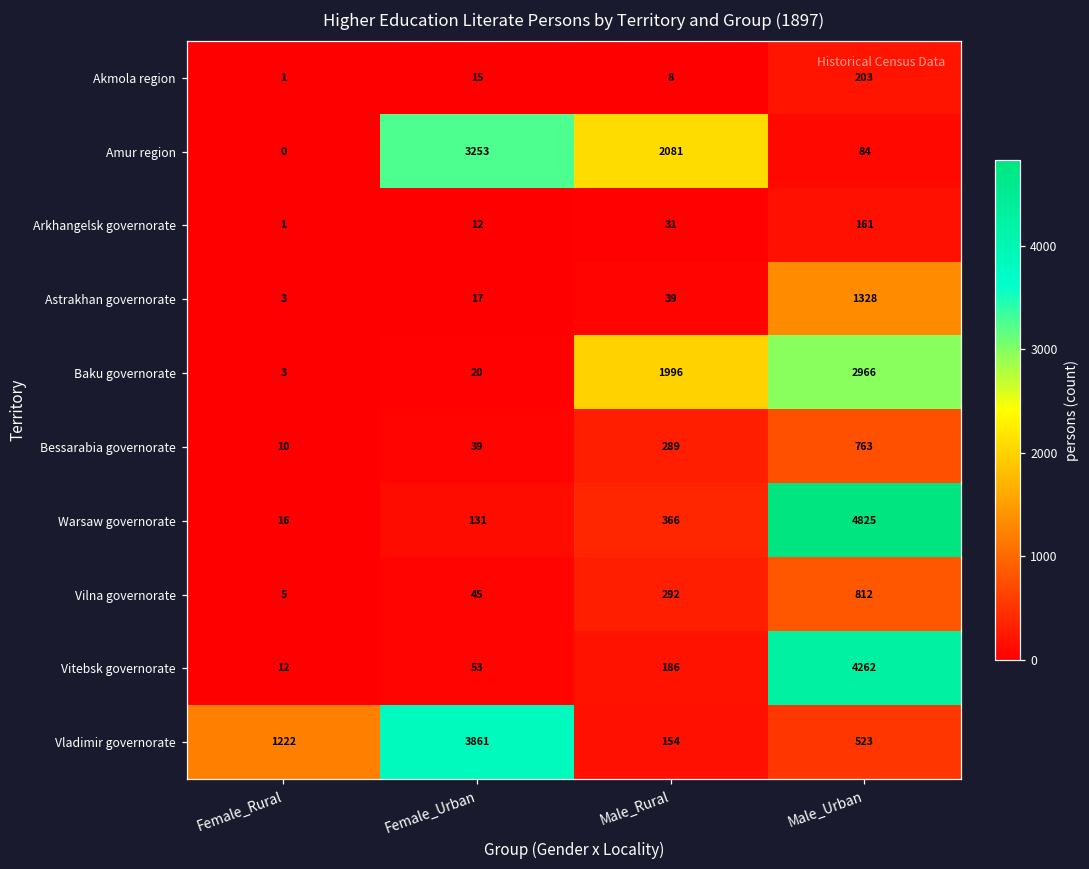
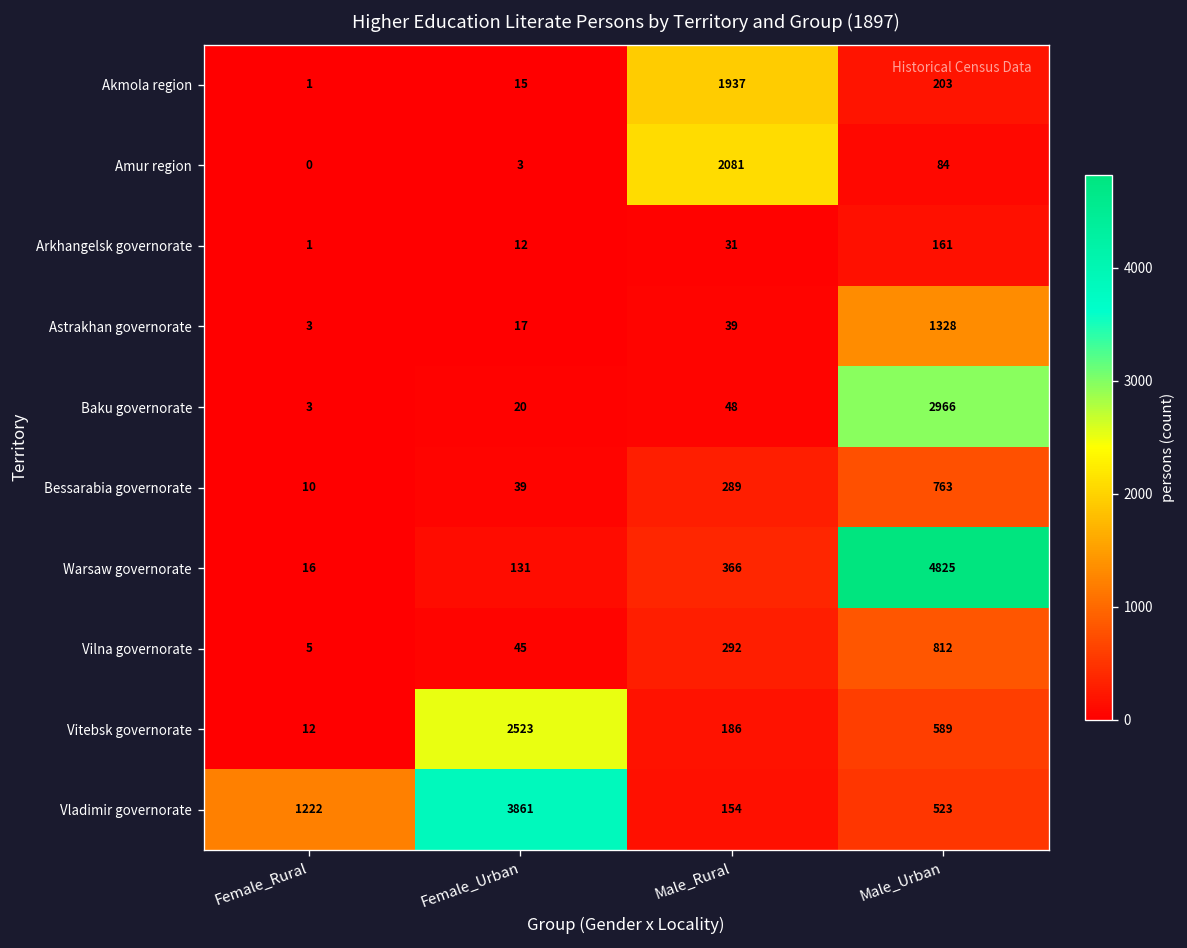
Akmola region, Male_Rural: 8 -> 1937
Amur region, Female_Urban: 3253 -> 3
Baku governorate, Male_Rural: 1996 -> 48
Vitebsk governorate, Female_Urban: 53 -> 2523
Vitebsk governorate, Male_Urban: 4262 -> 589
